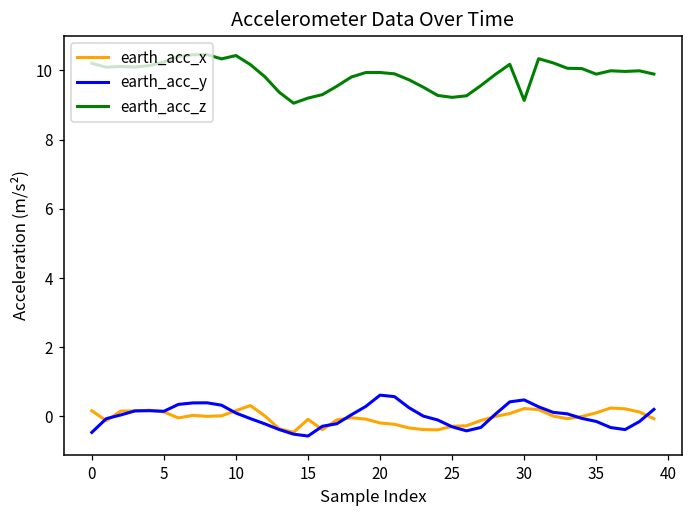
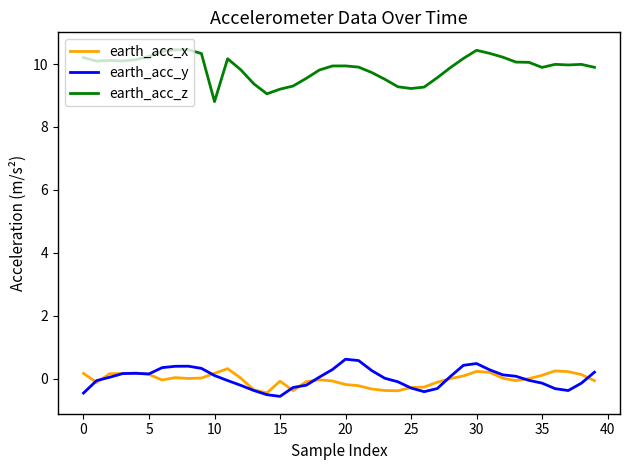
earth_acc_z, 10: 10.4 -> 8.8
earth_acc_z, 30: 9.1 -> 10.4
